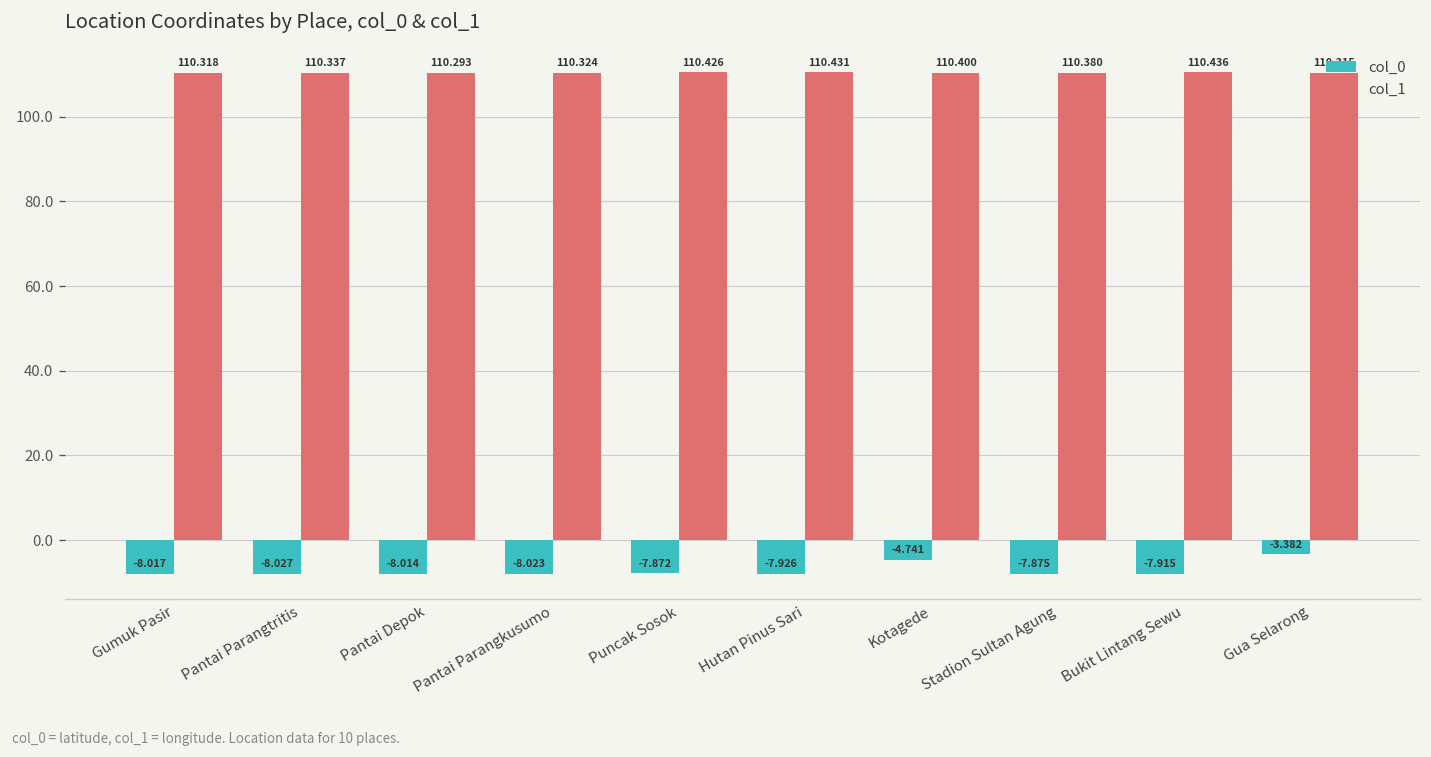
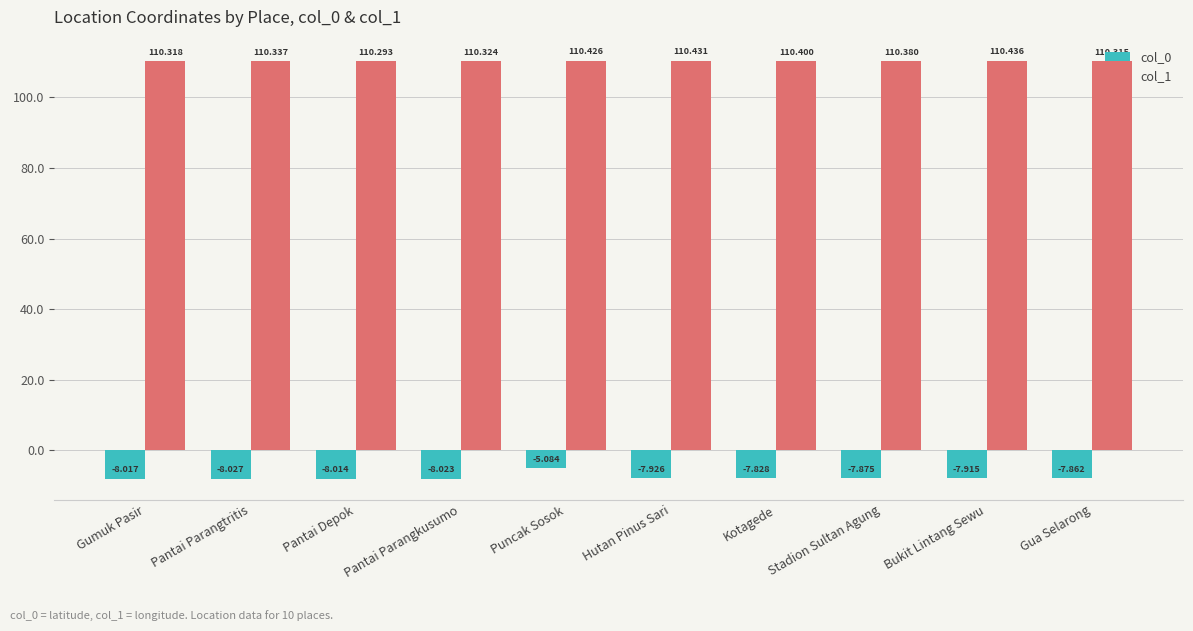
col_0, Puncak Sosok: -7.872 -> -5.084
col_0, Kotagede: -4.741 -> -7.828
col_0, Gua Selarong: -3.382 -> -7.862
